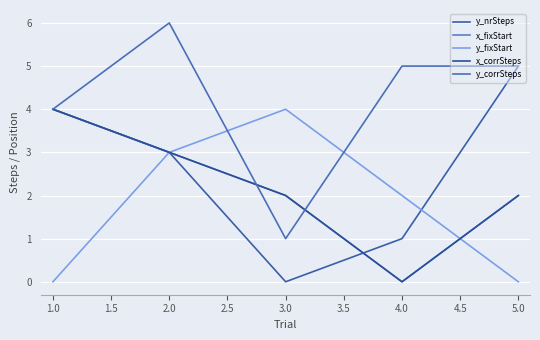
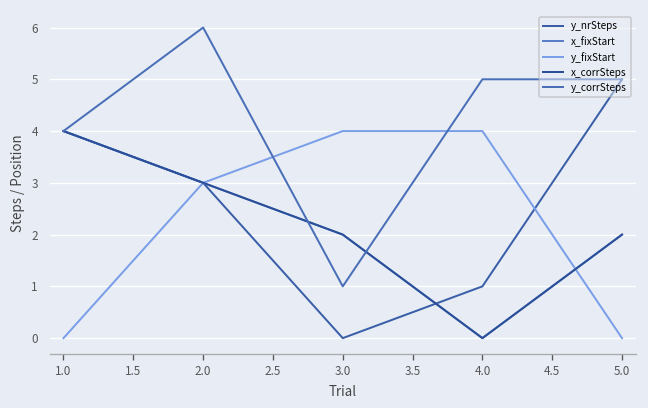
y_fixStart, 4.0: 2 -> 4
